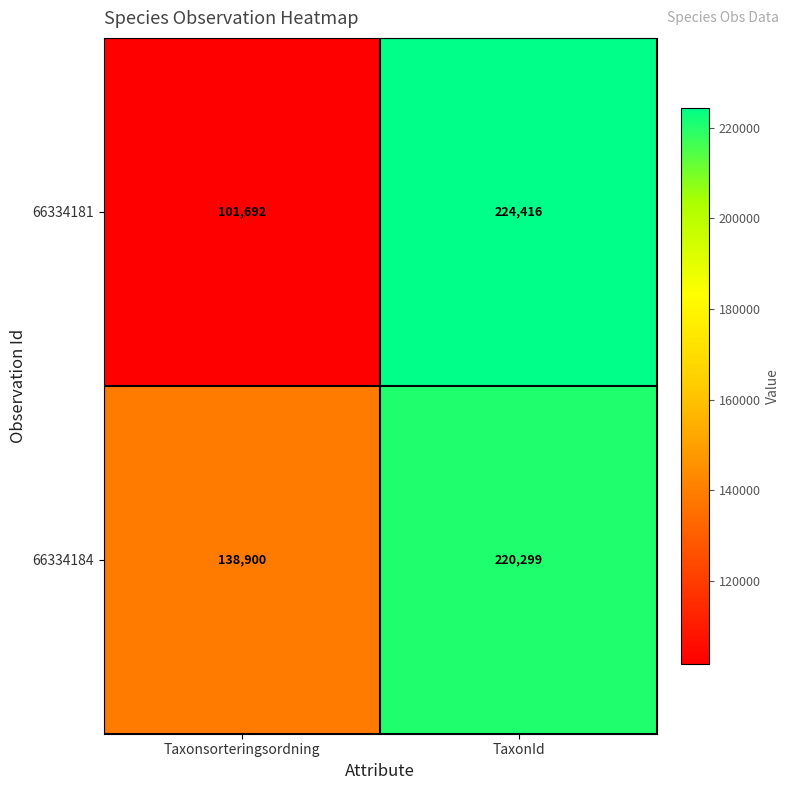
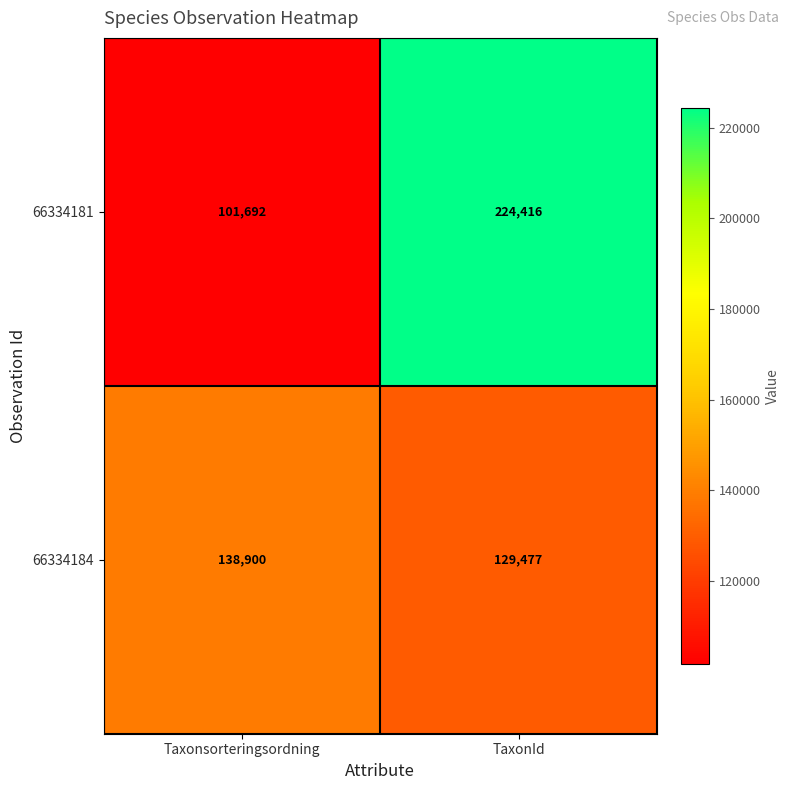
66334184, TaxonId: 220,299 -> 129,477
